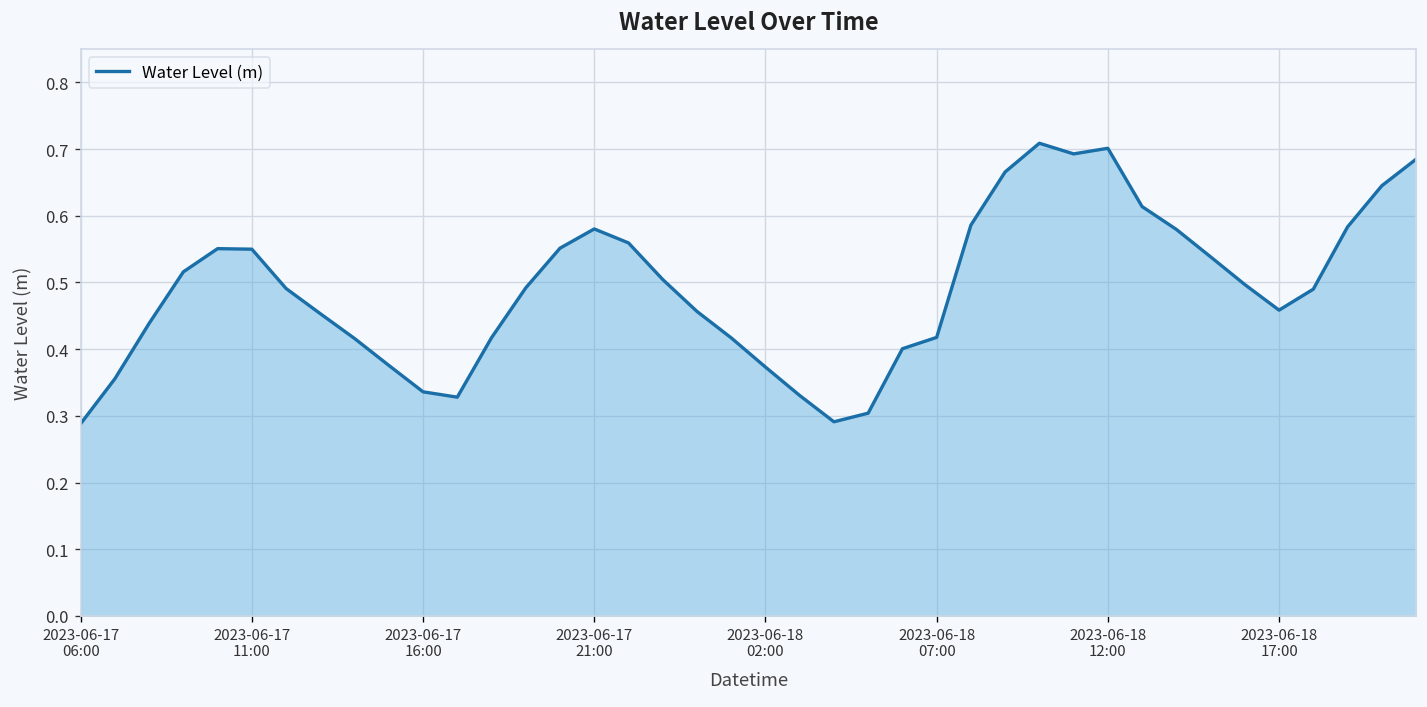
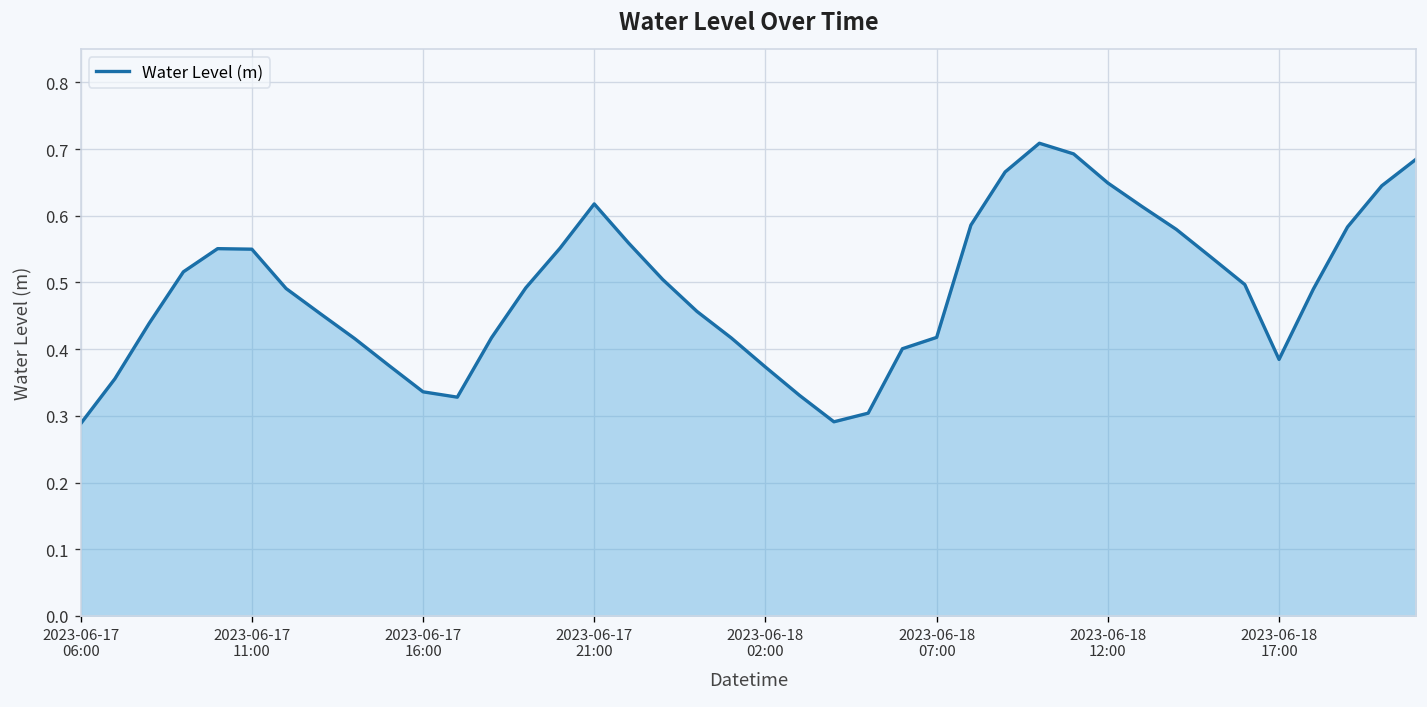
2023-06-17 21:00: 0.58 -> 0.62
2023-06-18 12:00: 0.70 -> 0.65
2023-06-18 17:00: 0.46 -> 0.38
